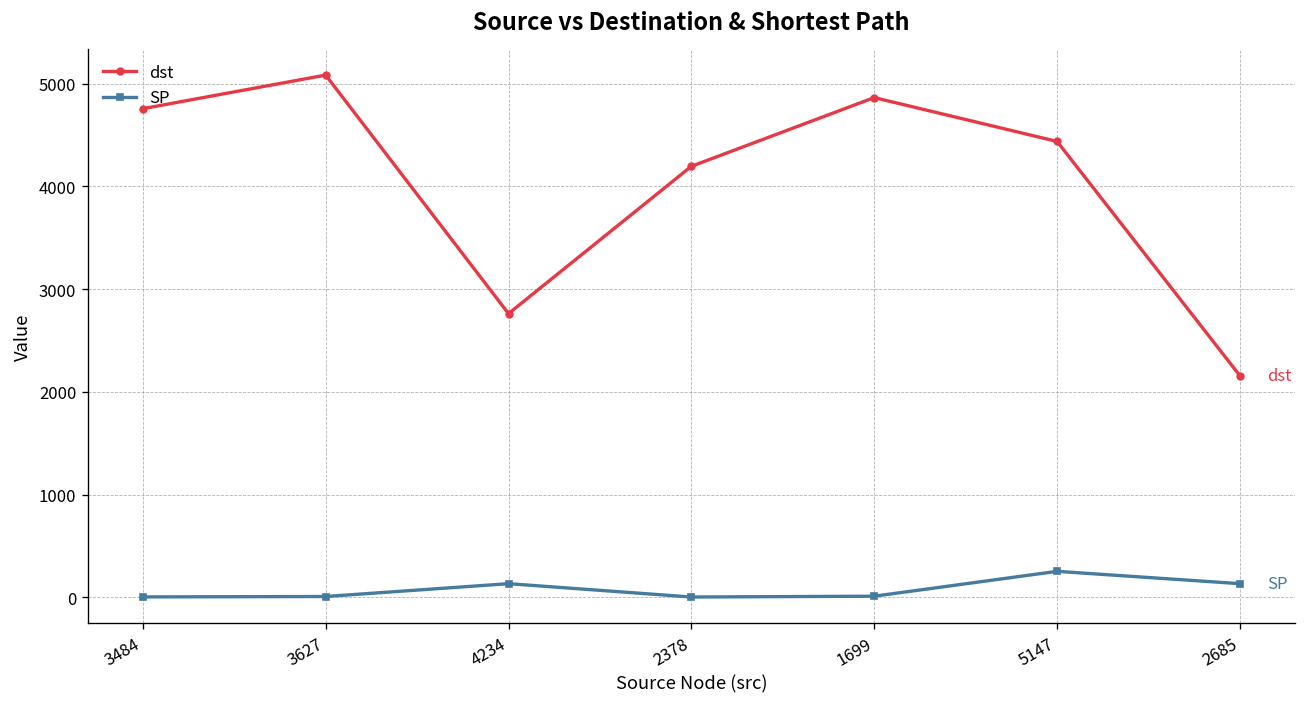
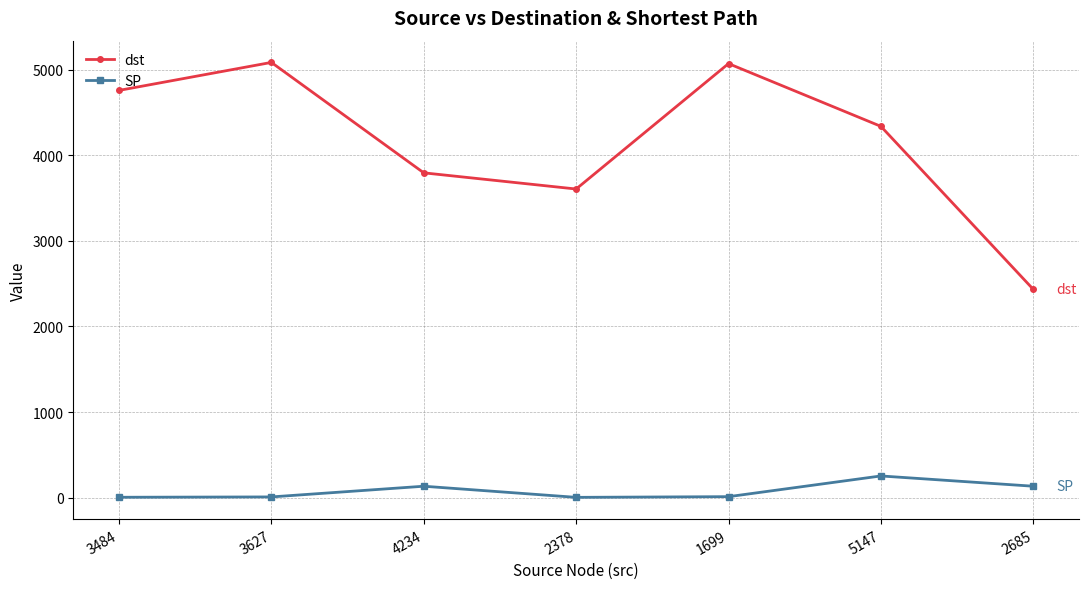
dst, 4234: 2800 -> 3800
dst, 2378: 4200 -> 3600
dst, 1699: 4900 -> 5100
dst, 5147: 4400 -> 4300
dst, 2685: 2200 -> 2400
